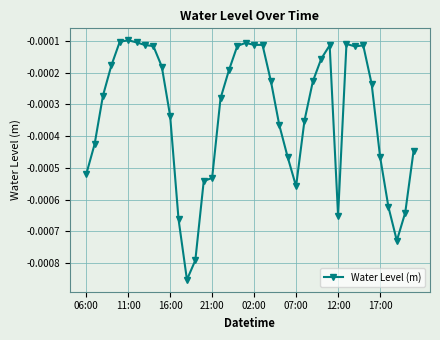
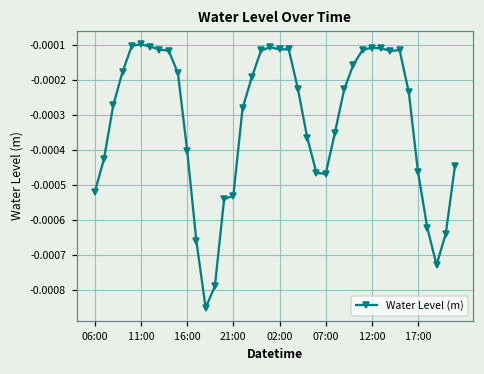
16:00: -0.00034 -> -0.00040
07:00: -0.00056 -> -0.00047
12:00: -0.00065 -> -0.00011
